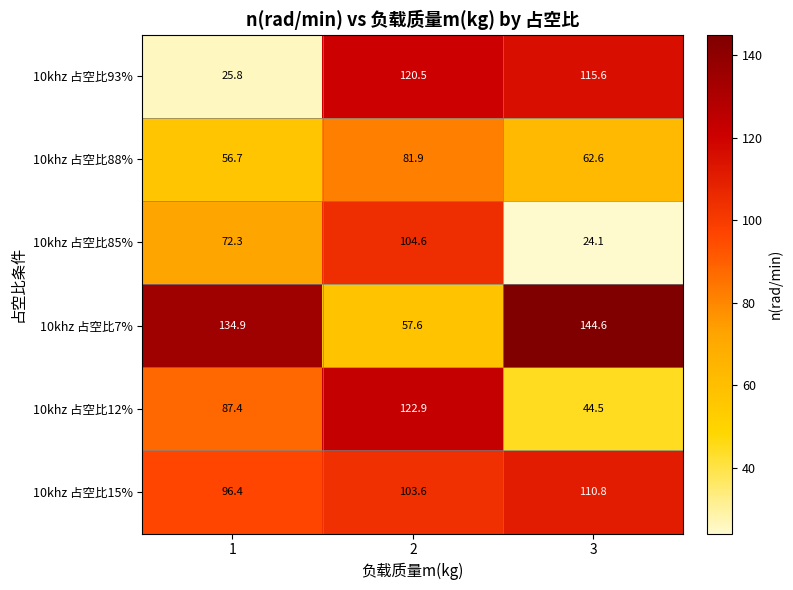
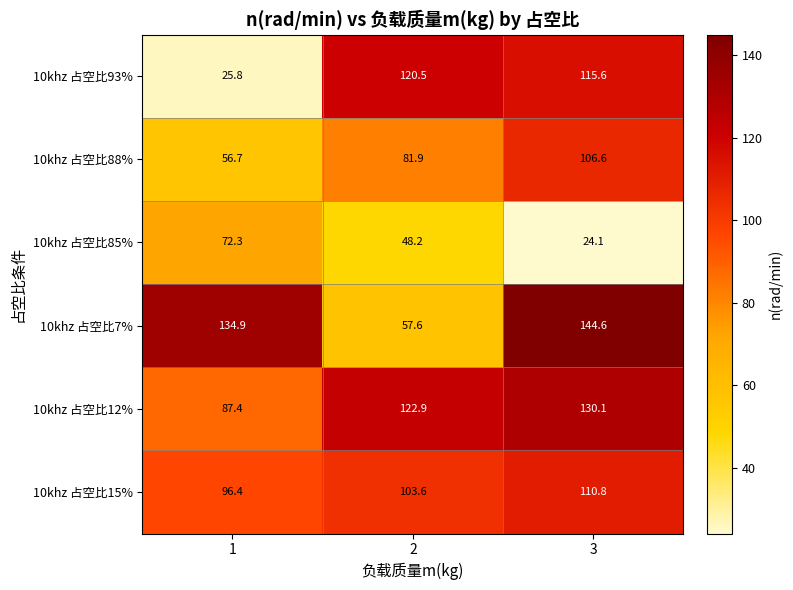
10khz 占空比88%, 3: 62.6 -> 106.6
10khz 占空比85%, 2: 104.6 -> 48.2
10khz 占空比12%, 3: 44.5 -> 130.1
